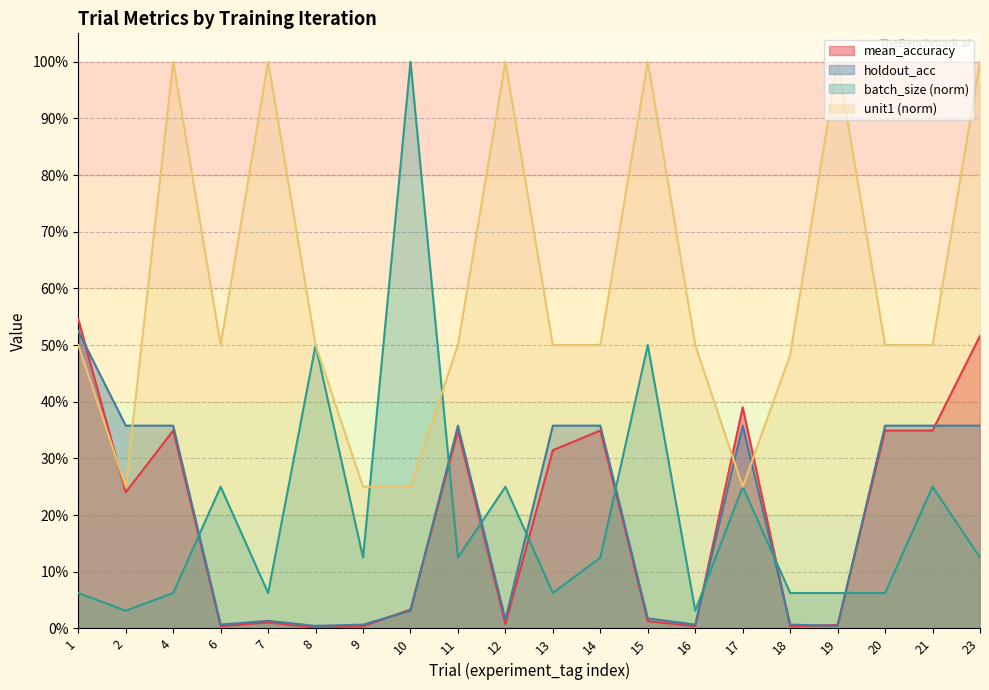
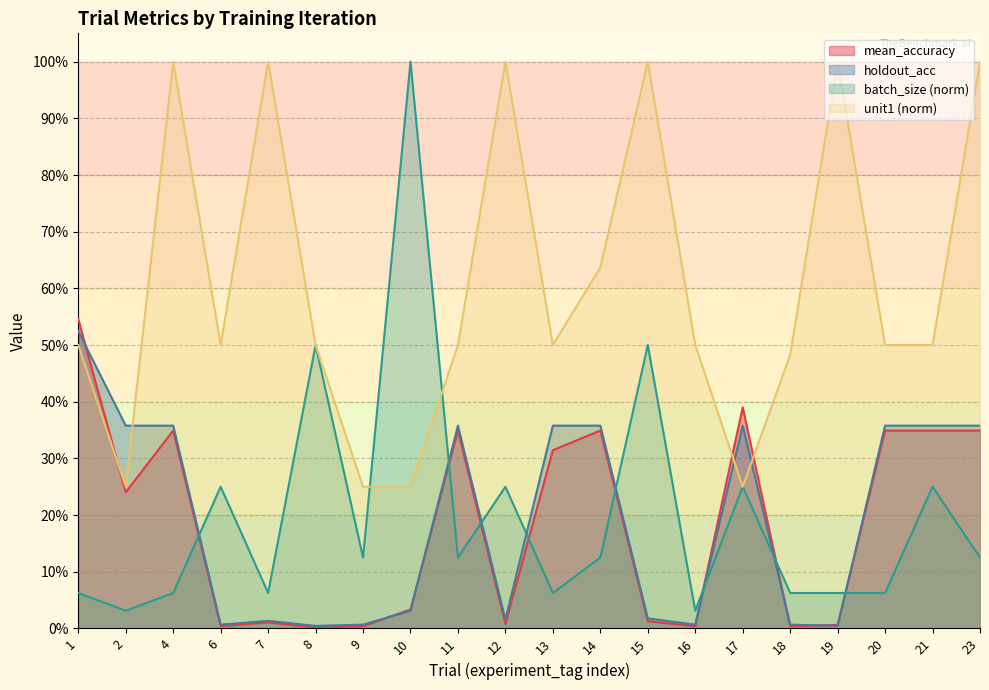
unit1 (norm), 14: 50% -> 64%
mean_accuracy, 23: 52% -> 35%
